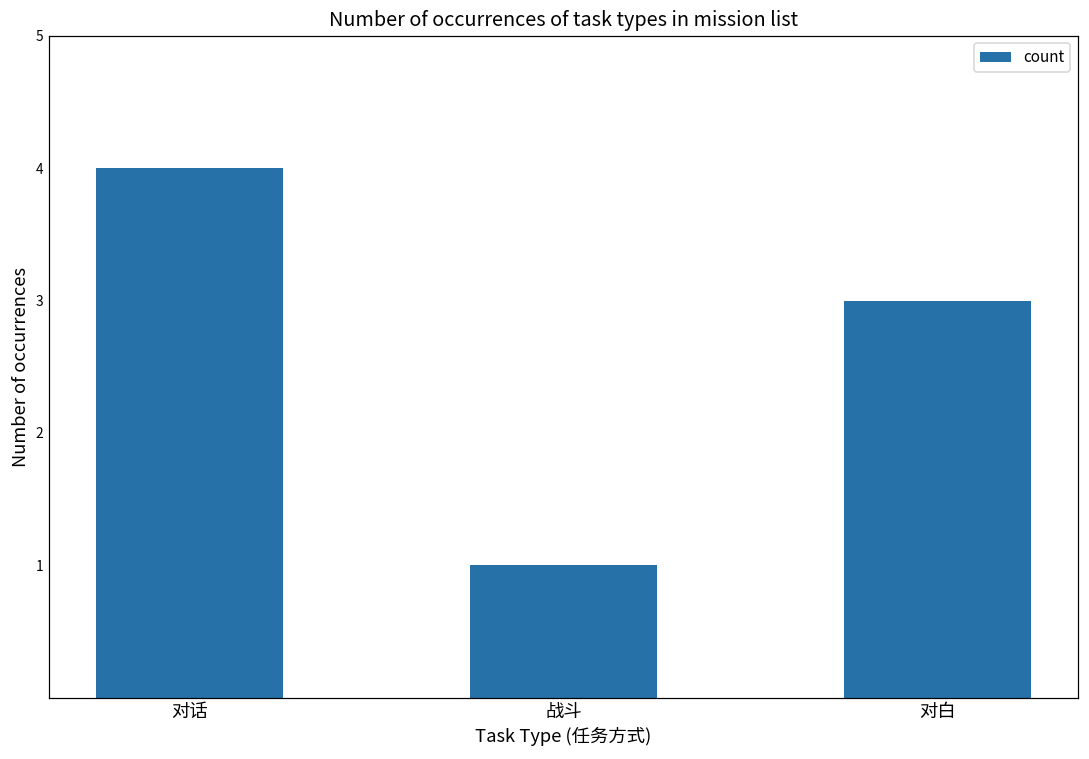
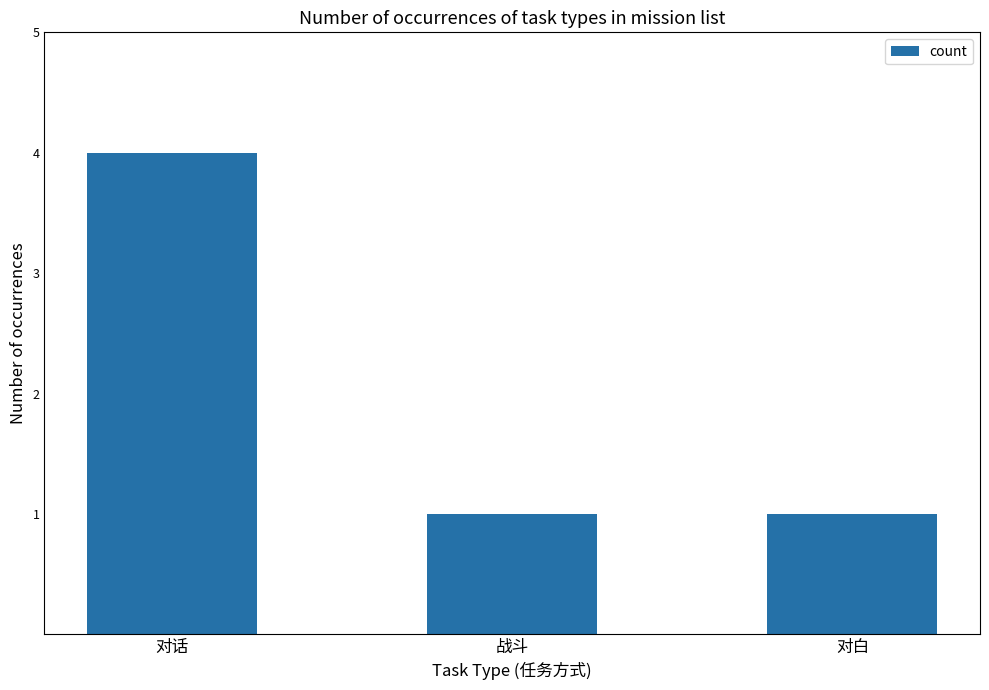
对白: 3 -> 1
